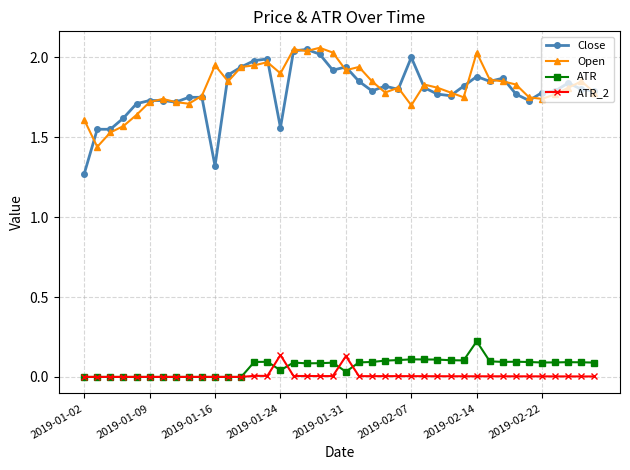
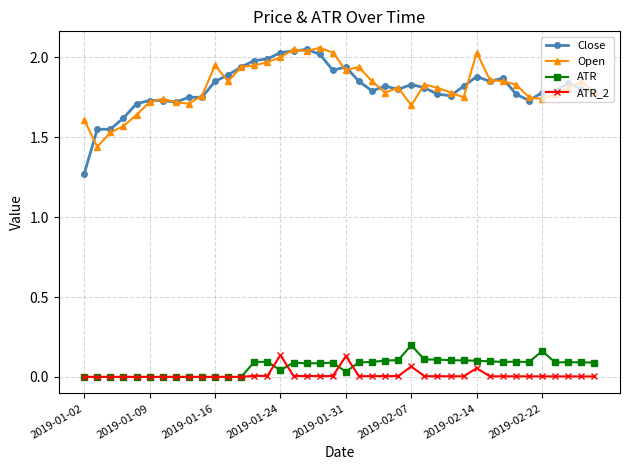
Close, 2019-01-16: 1.32 -> 1.85
Close, 2019-01-24: 1.56 -> 2.03
Open, 2019-01-24: 1.9 -> 2.0
Close, 2019-02-07: 2.00 -> 1.83
ATR, 2019-02-07: 0.11 -> 0.20
ATR_2, 2019-02-07: 0.00 -> 0.07
ATR, 2019-02-14: 0.22 -> 0.10
ATR_2, 2019-02-14: 0.00 -> 0.05
ATR, 2019-02-22: 0.09 -> 0.16
